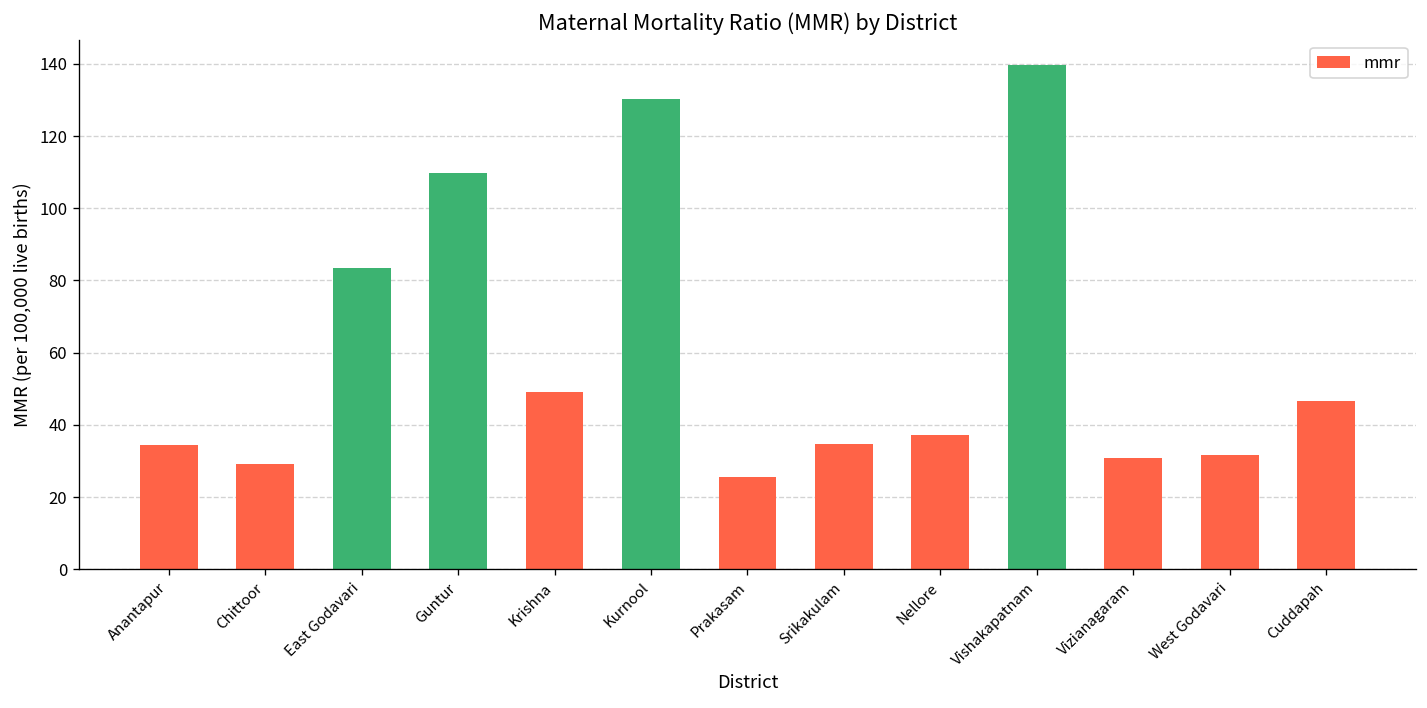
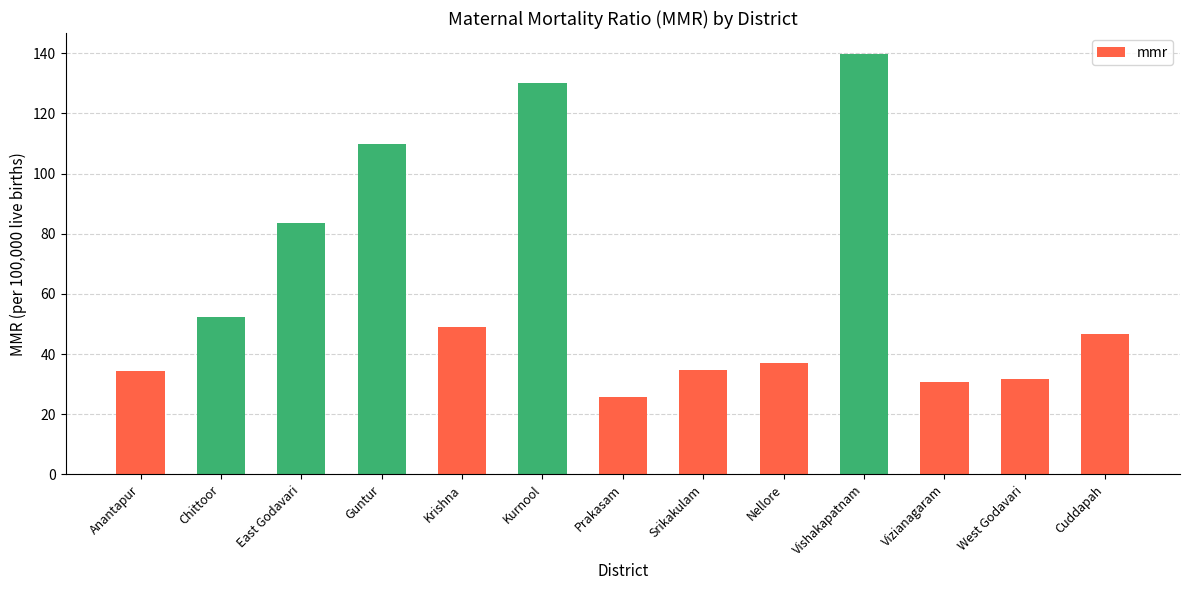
Chittoor: 29 -> 52
